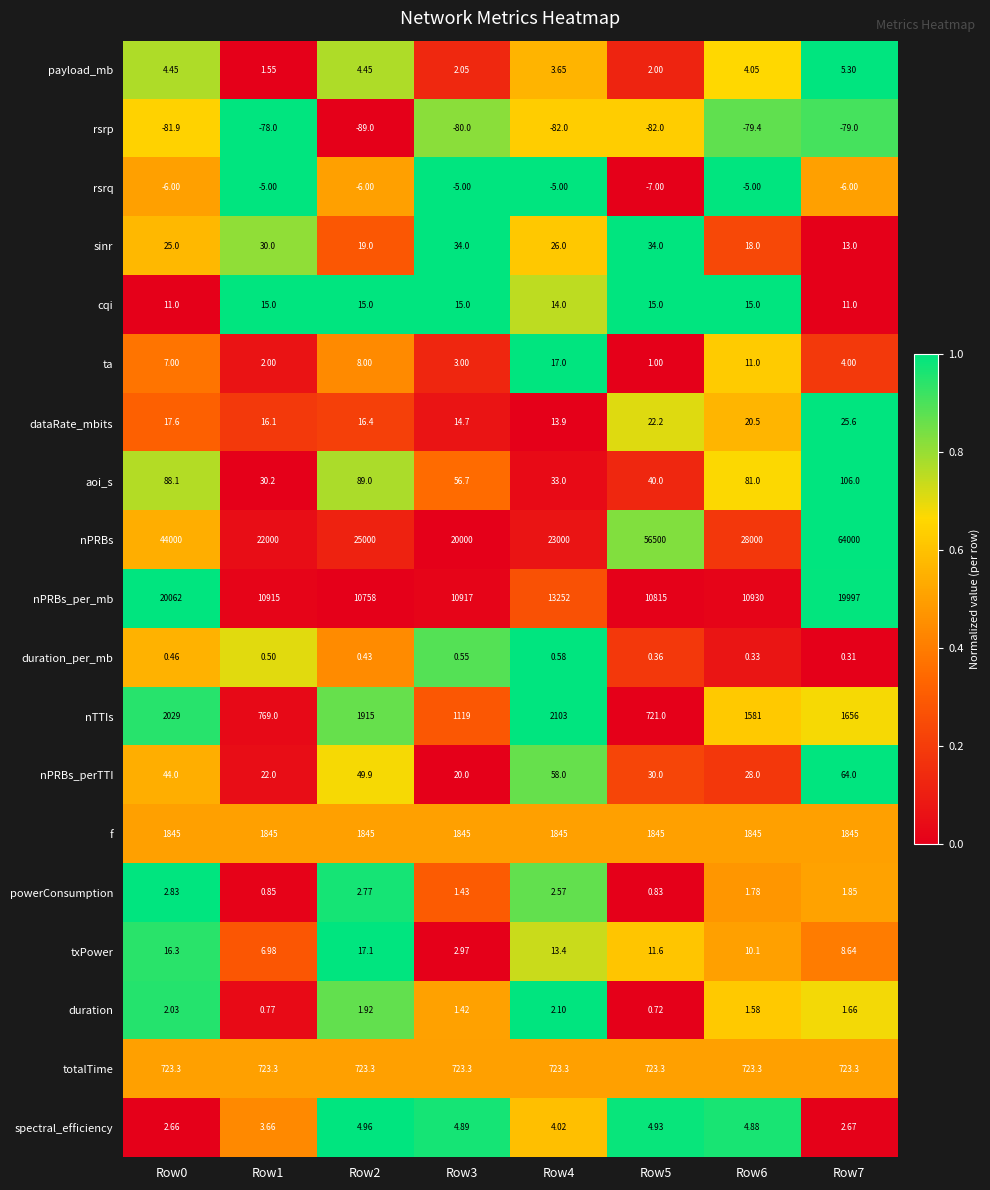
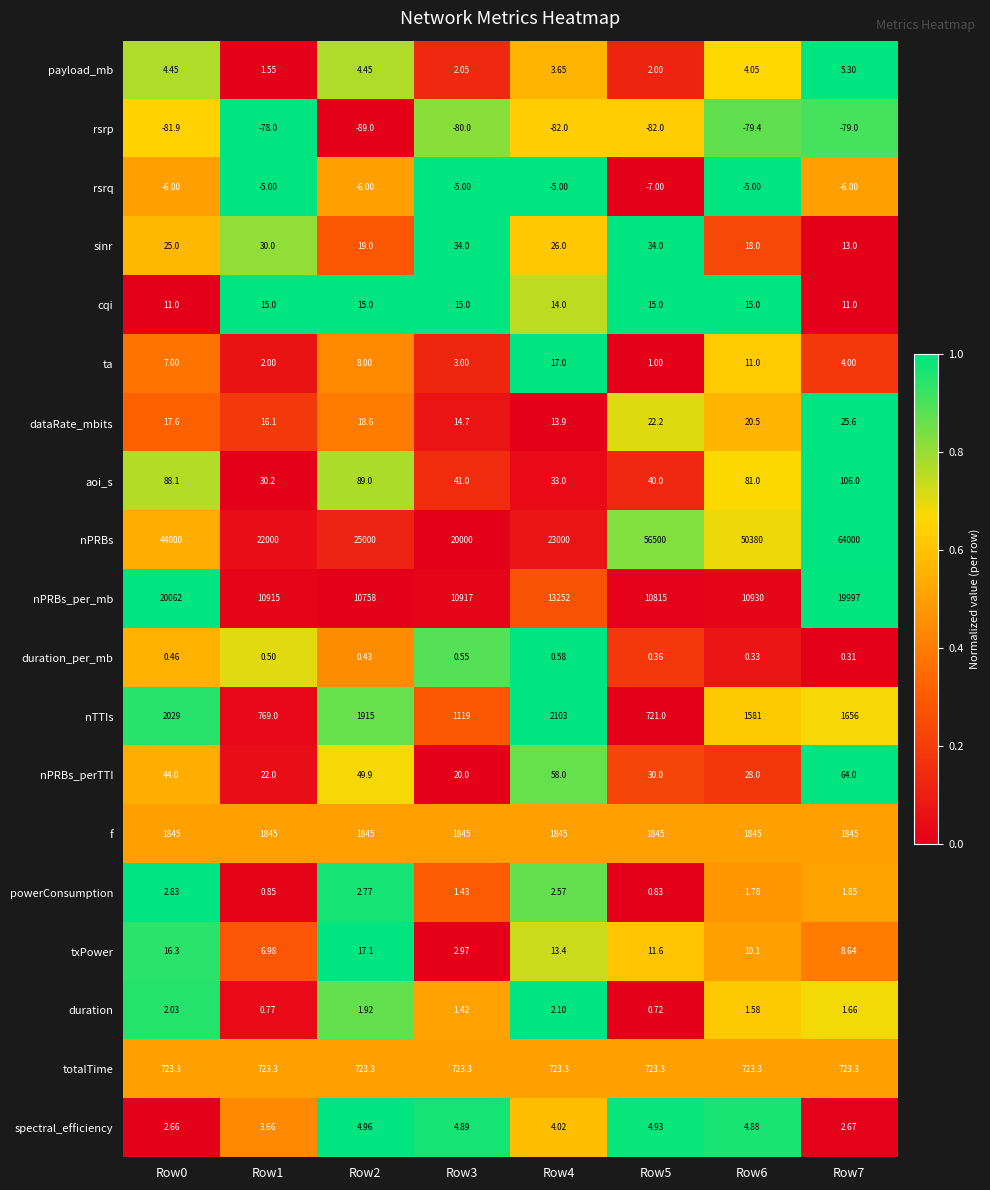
dataRate_mbits, Row2: 16.4 -> 18.6
aoi_s, Row3: 56.7 -> 41.0
nPRBs, Row6: 28000 -> 50380
